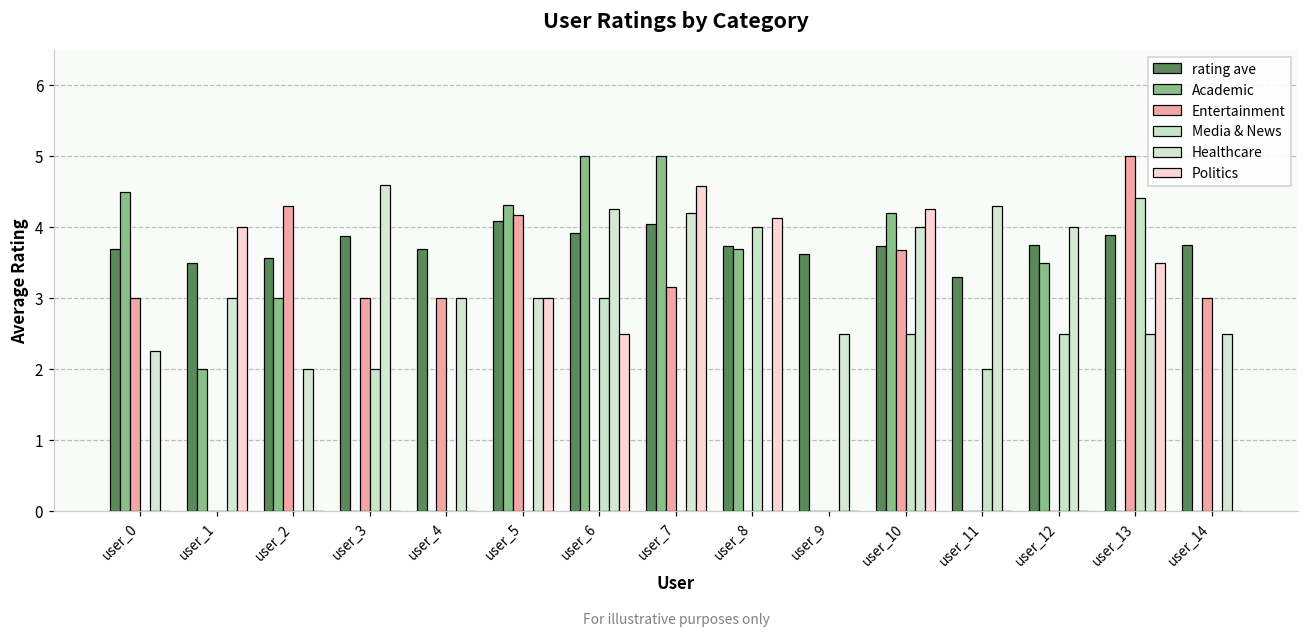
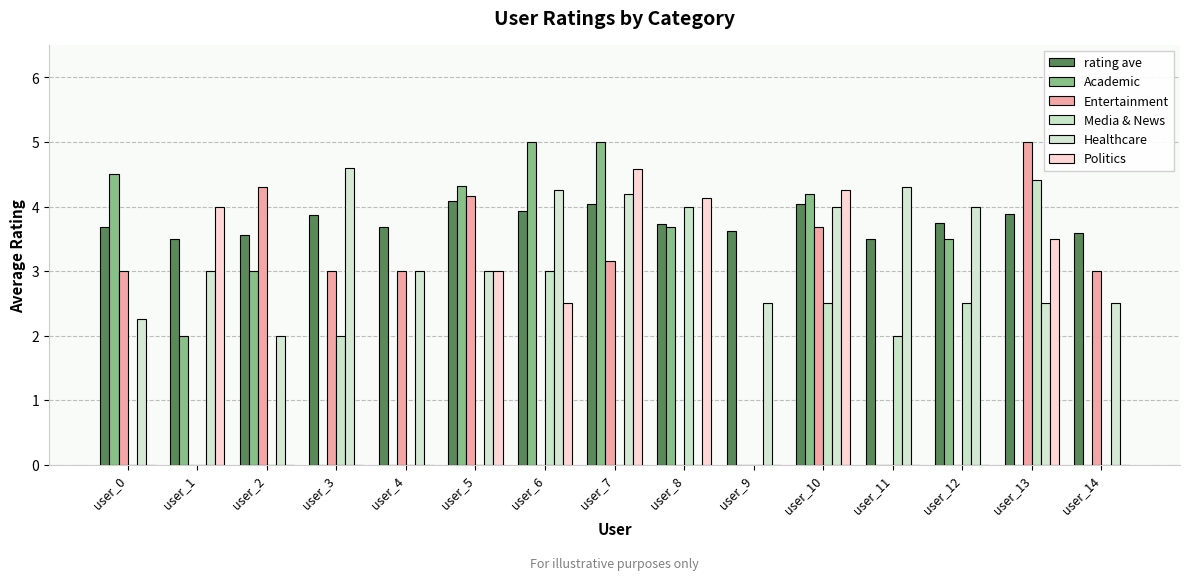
rating ave, user_10: 3.7 -> 4.0
rating ave, user_11: 3.3 -> 3.5
rating ave, user_14: 3.8 -> 3.6
